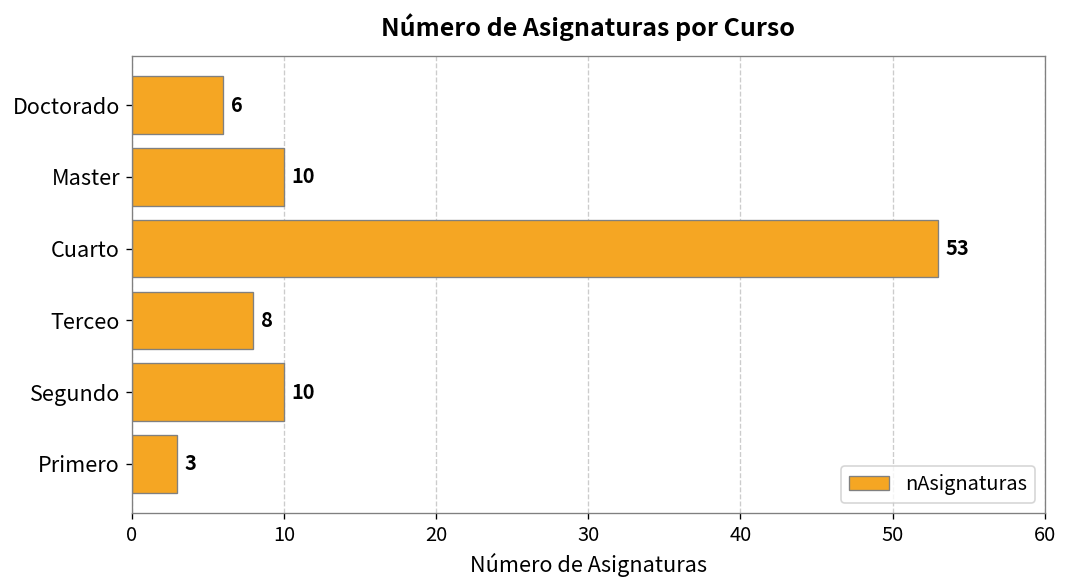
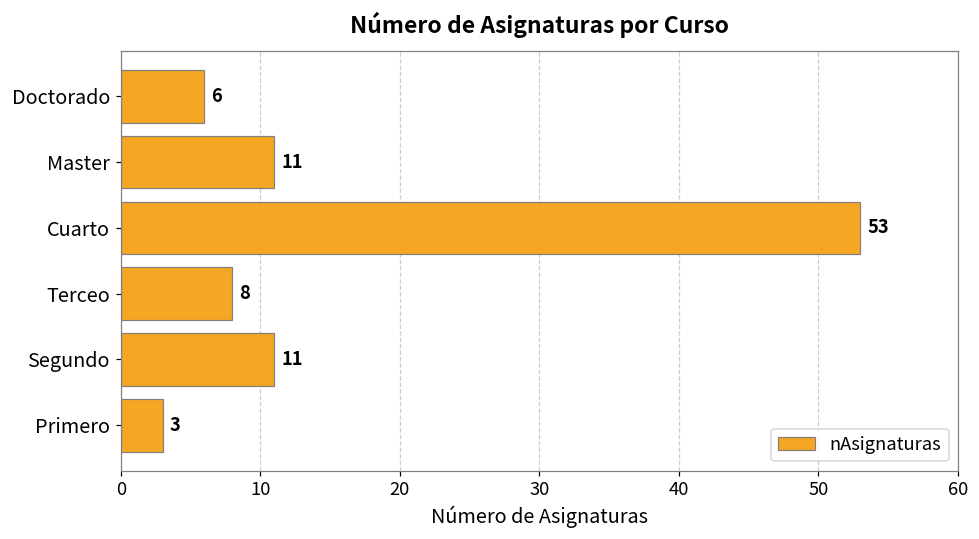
Master: 10 -> 11
Segundo: 10 -> 11
